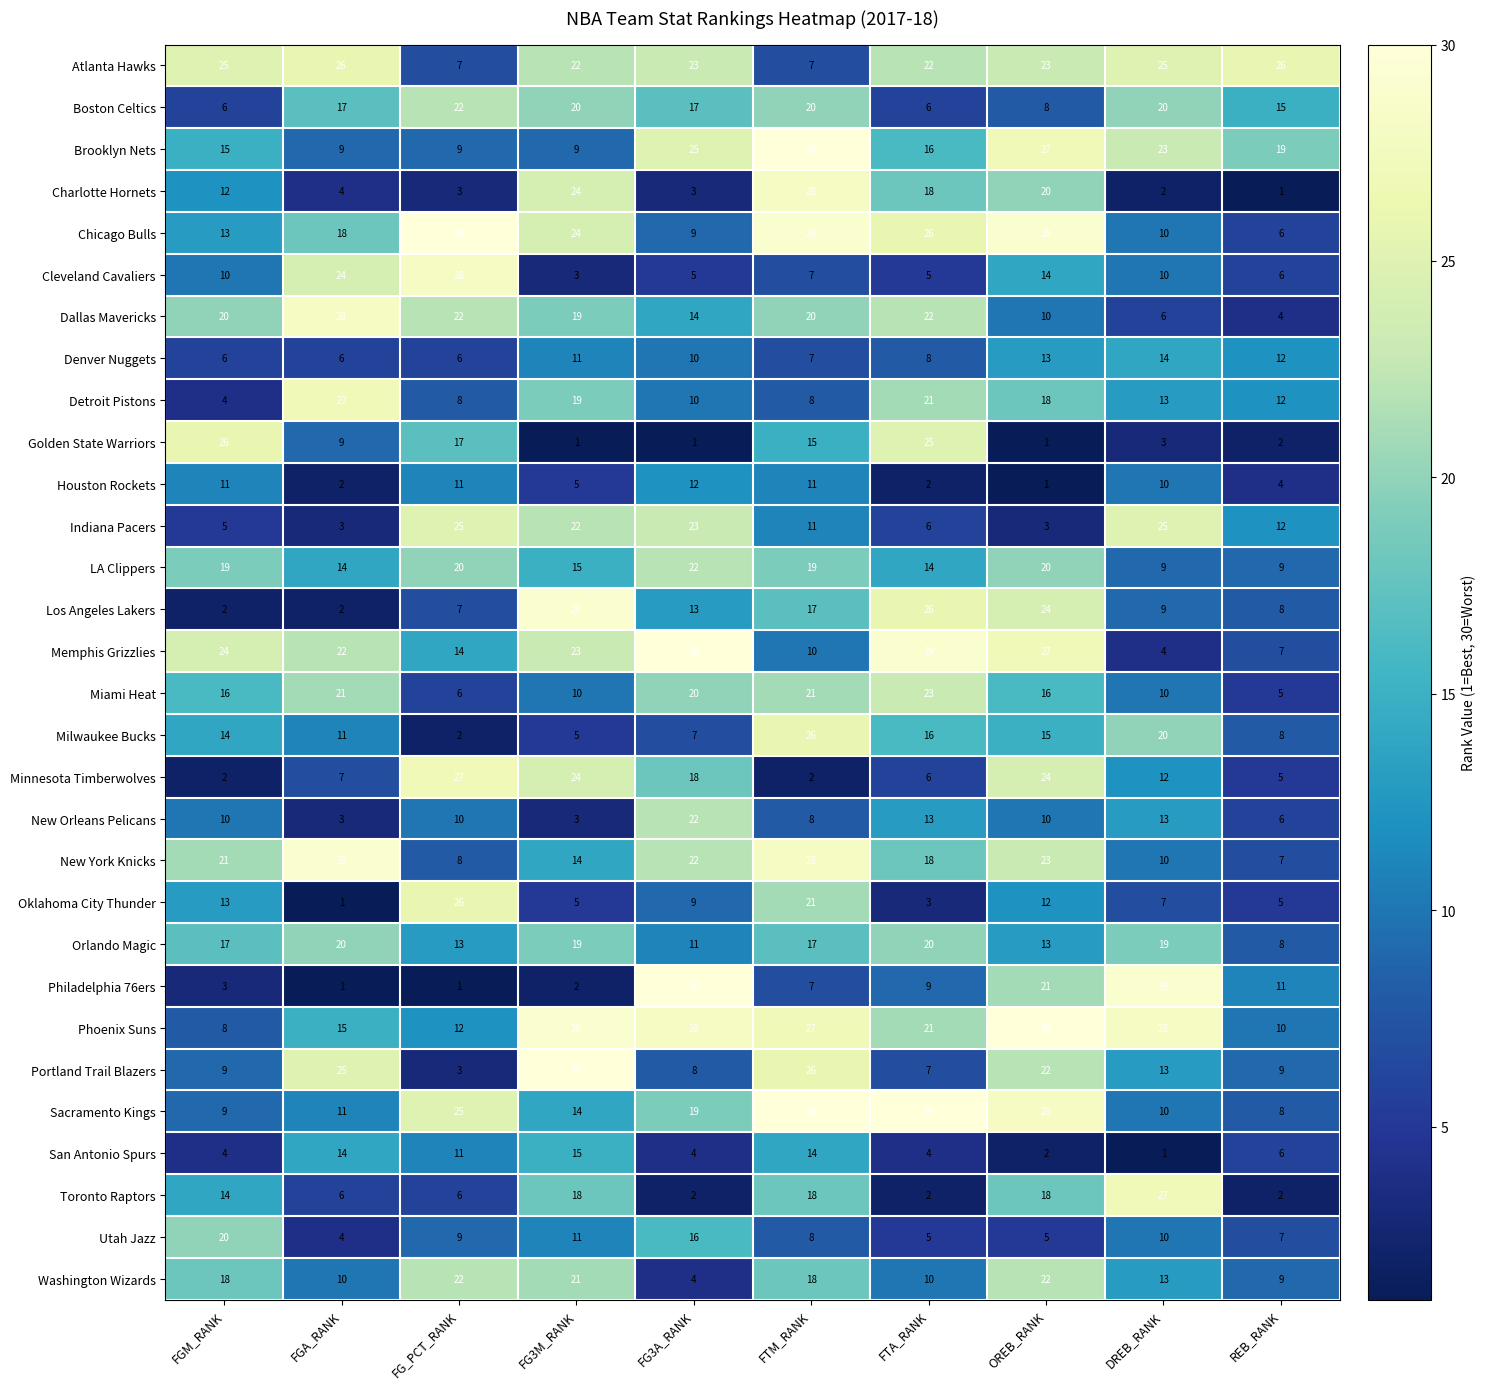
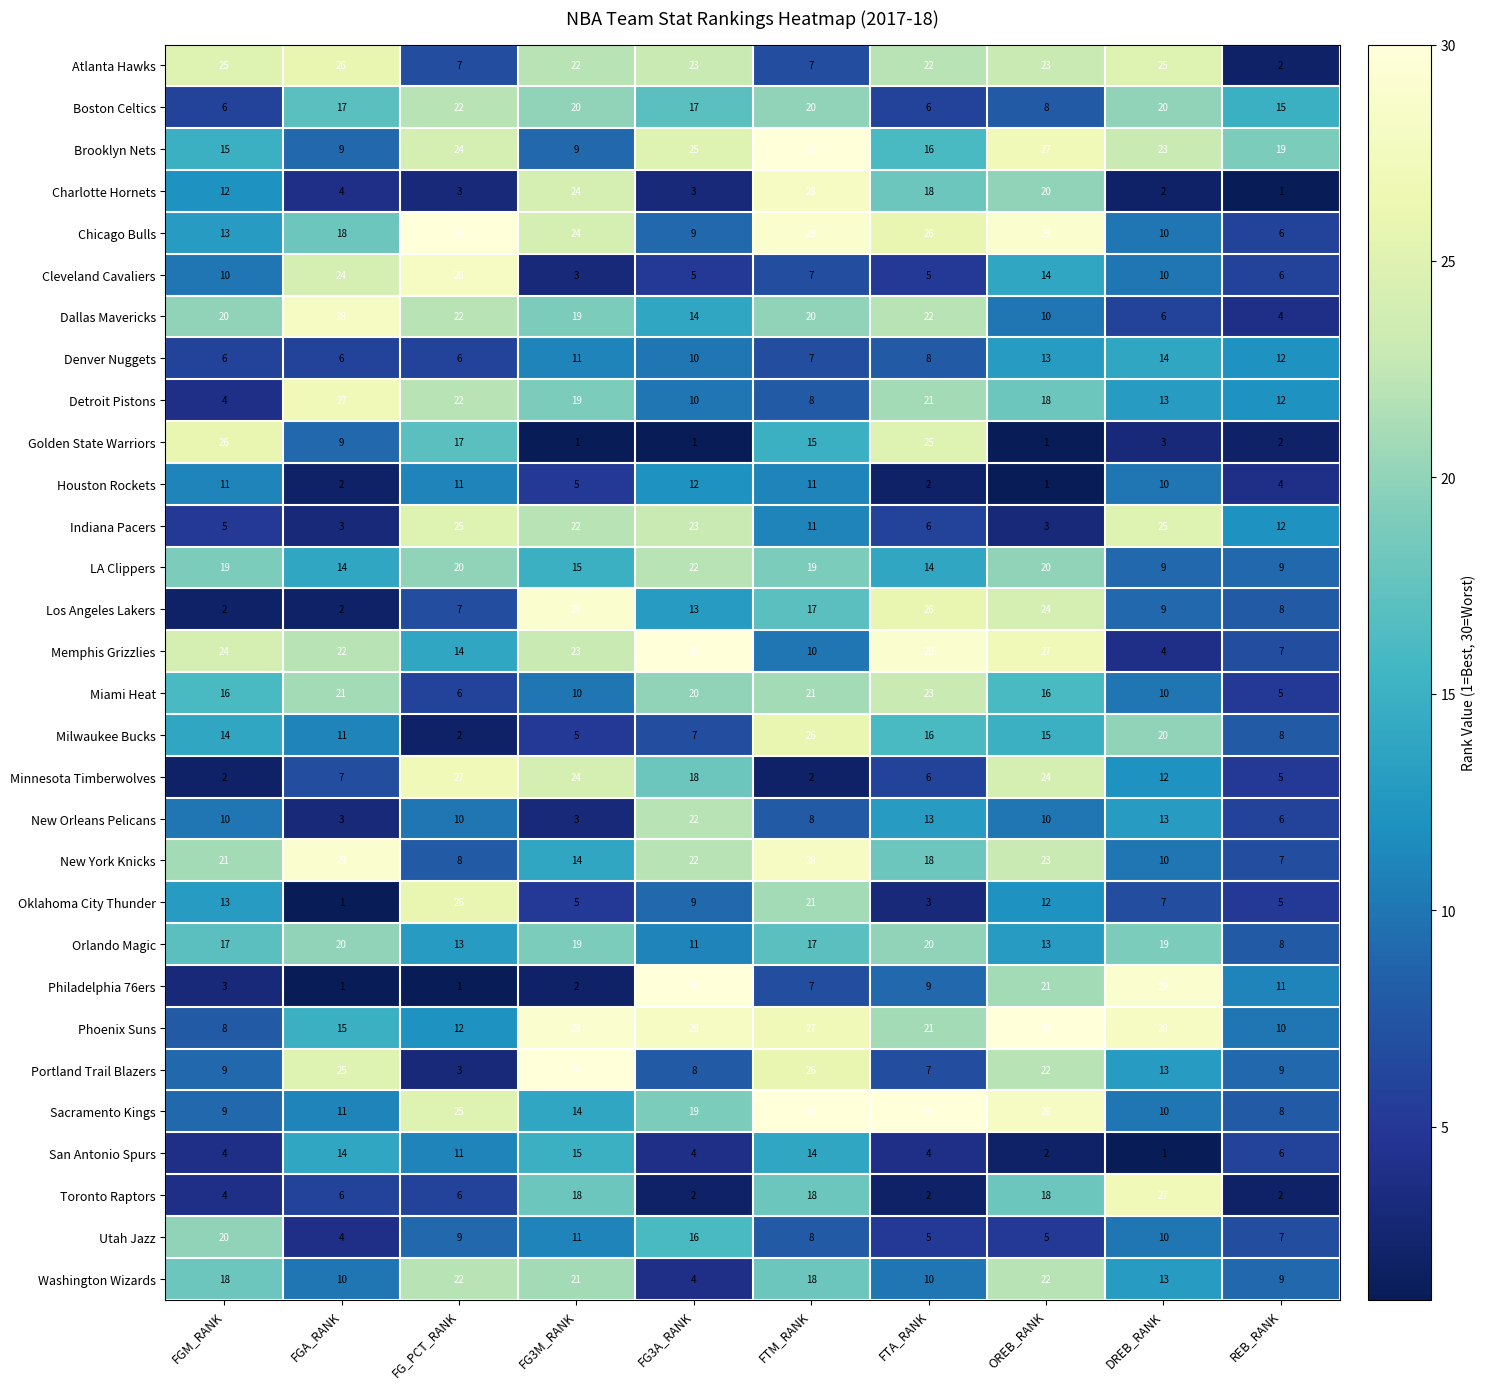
Atlanta Hawks, REB_RANK: 26 -> 2
Brooklyn Nets, FG_PCT_RANK: 9 -> 24
Detroit Pistons, FG_PCT_RANK: 8 -> 22
Toronto Raptors, FGM_RANK: 14 -> 4
